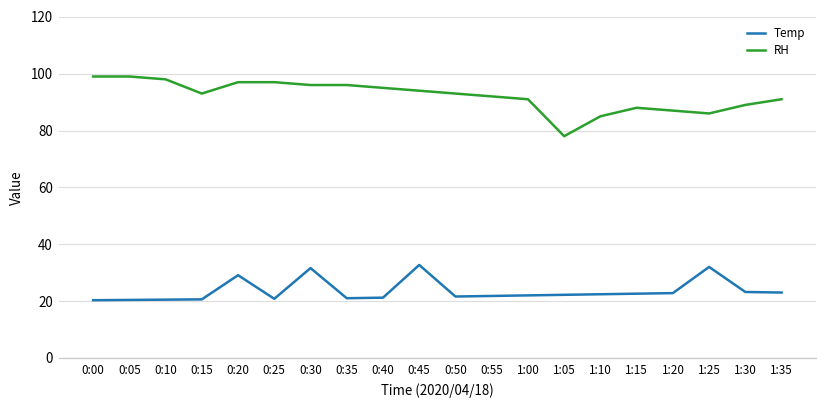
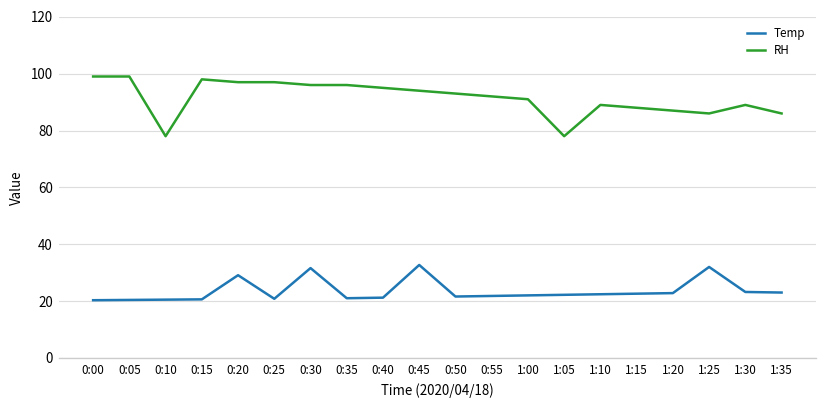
RH, 0:10: 98 -> 78
RH, 0:15: 93 -> 98
RH, 1:10: 85 -> 89
RH, 1:35: 91 -> 86
